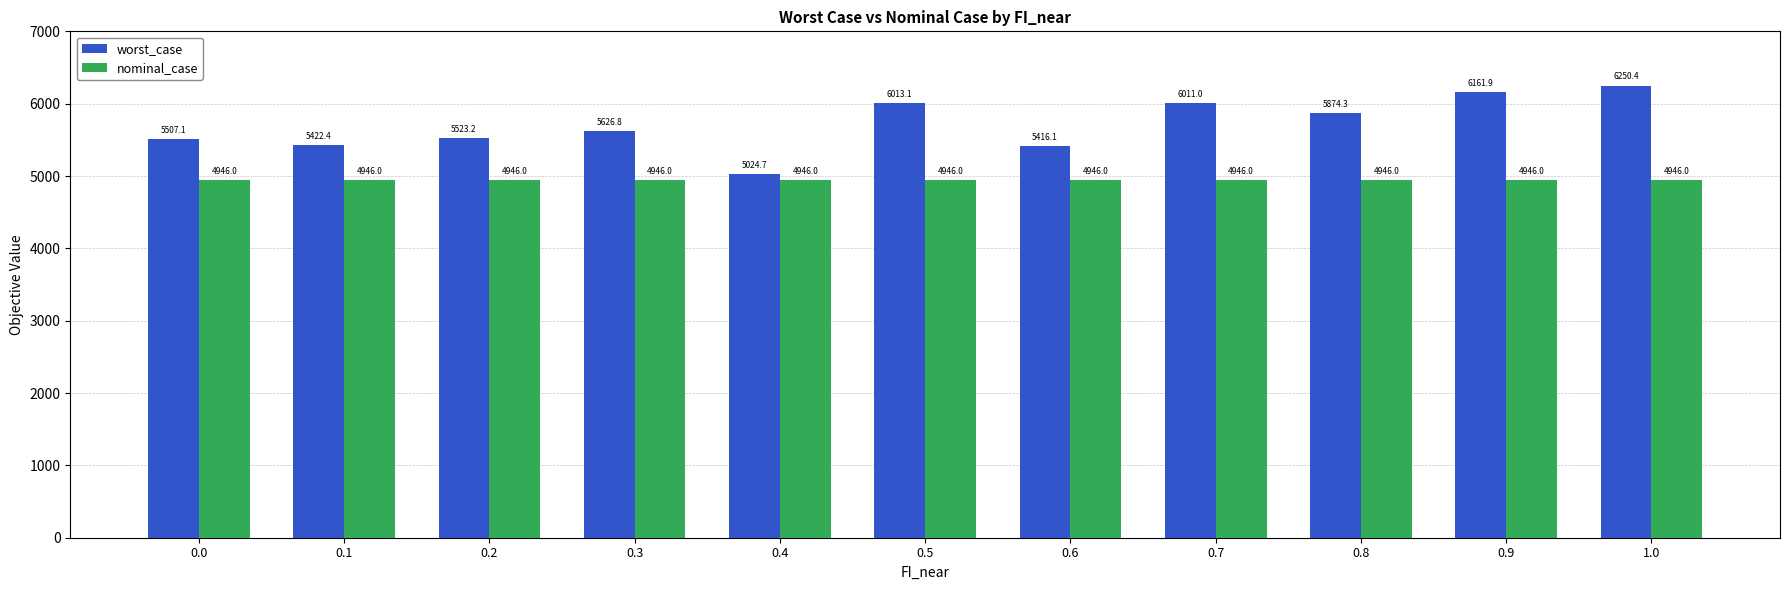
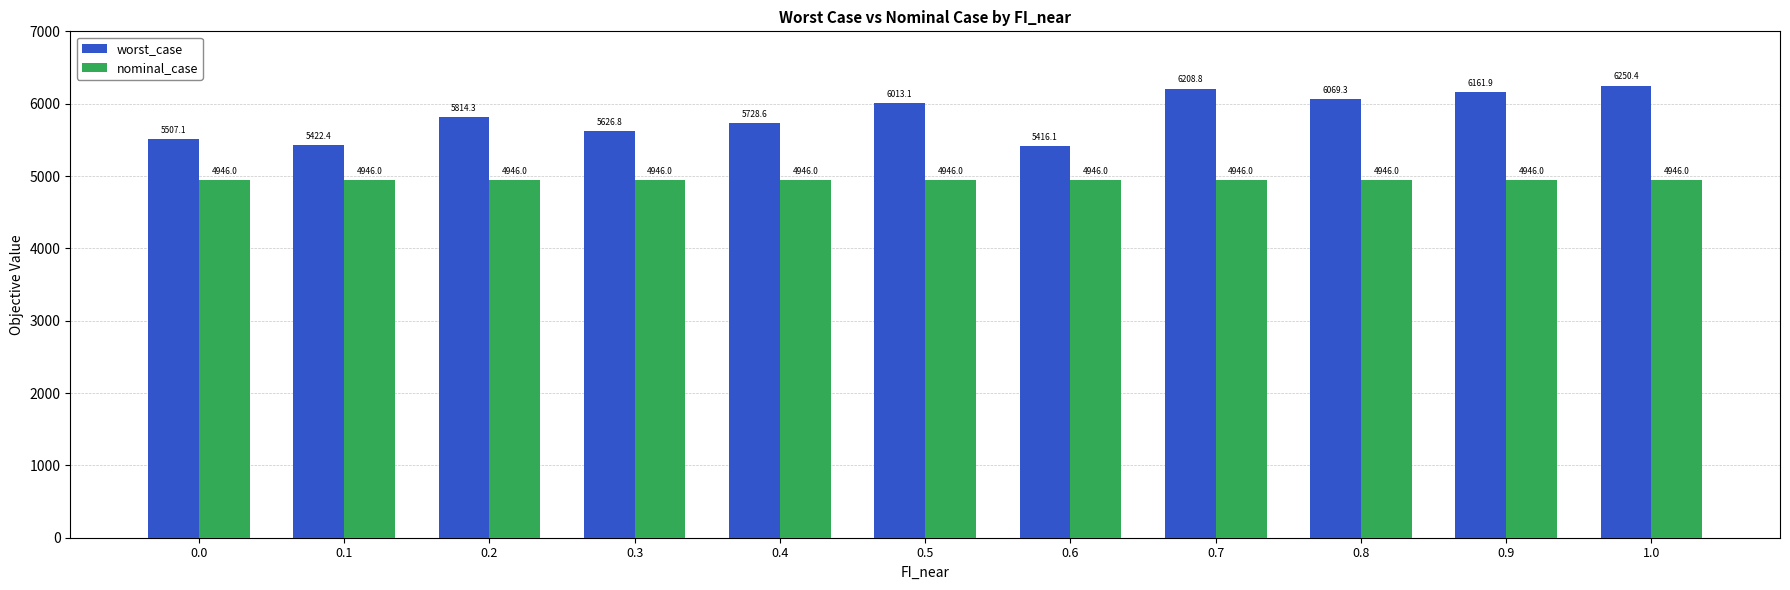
worst_case, 0.2: 5523.2 -> 5814.3
worst_case, 0.4: 5024.7 -> 5728.6
worst_case, 0.7: 6011.0 -> 6208.8
worst_case, 0.8: 5874.3 -> 6069.3
